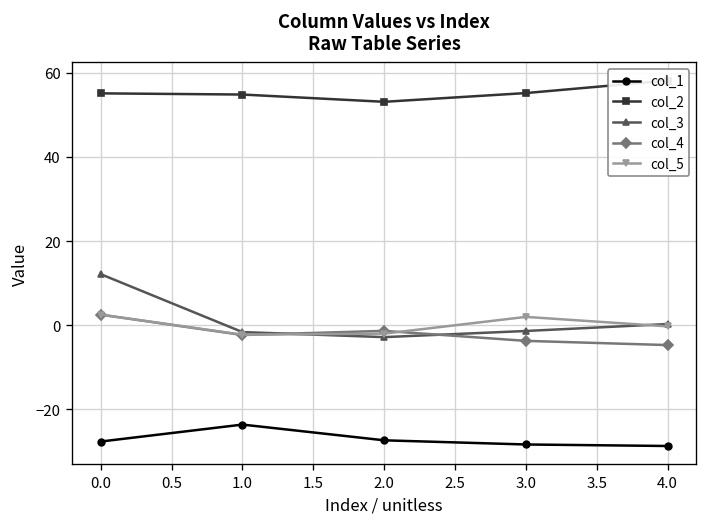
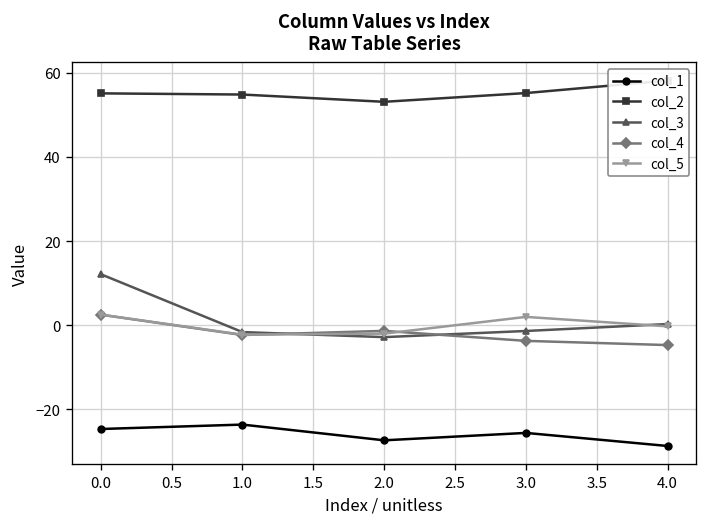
col_1, 0.0: -28 -> -25
col_1, 3.0: -28 -> -26
